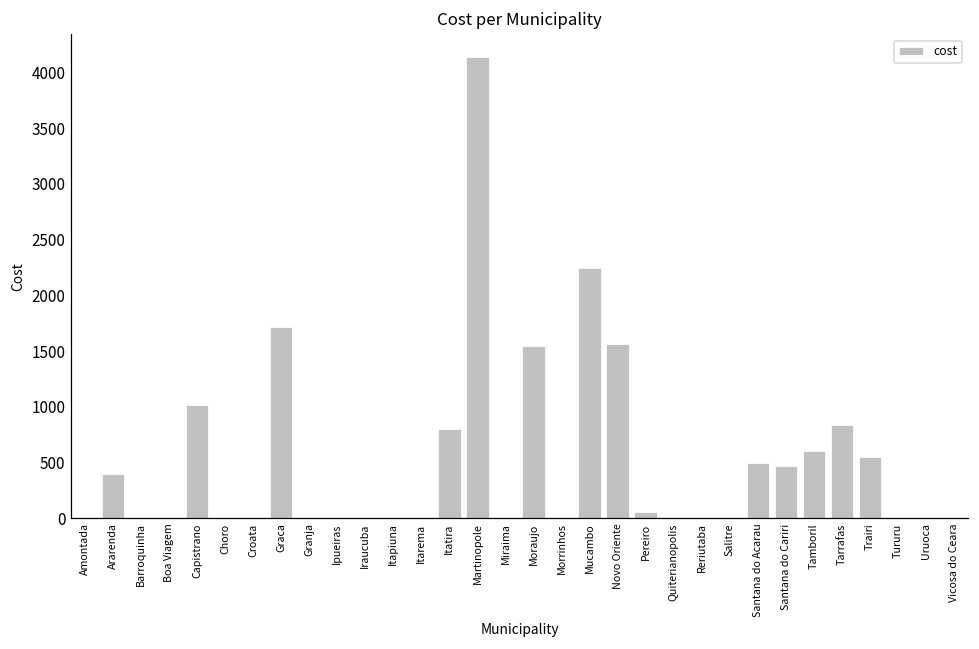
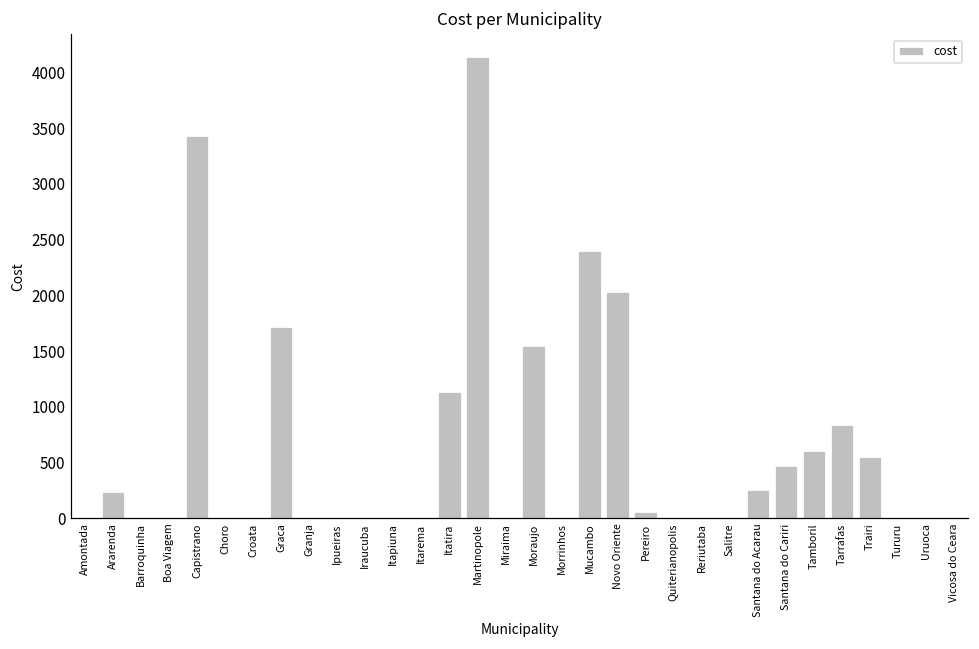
Ararenda: 400 -> 230
Capistrano: 1010 -> 3430
Itatira: 800 -> 1130
Mucambo: 2250 -> 2400
Novo Oriente: 1560 -> 2030
Santana do Acarau: 490 -> 250
